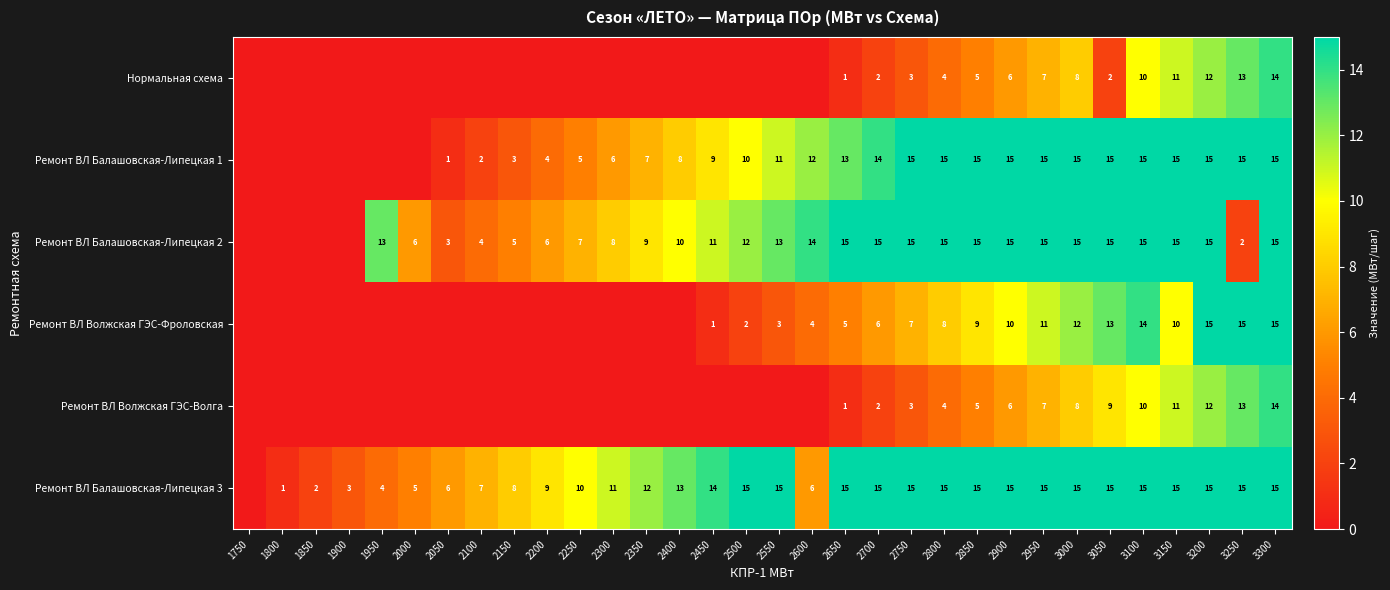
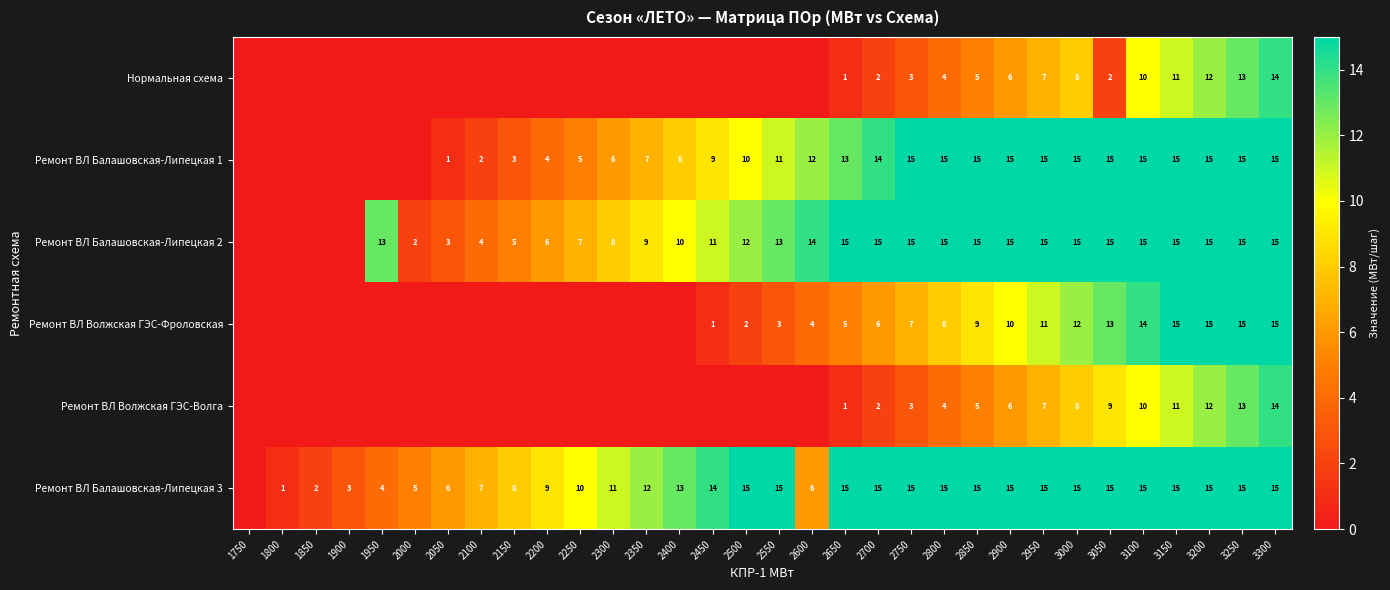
Ремонт ВЛ Балашовская-Липецкая 2, 2000: 6 -> 2
Ремонт ВЛ Балашовская-Липецкая 2, 3250: 2 -> 15
Ремонт ВЛ Волжская ГЭС-Фроловская, 3150: 10 -> 15
